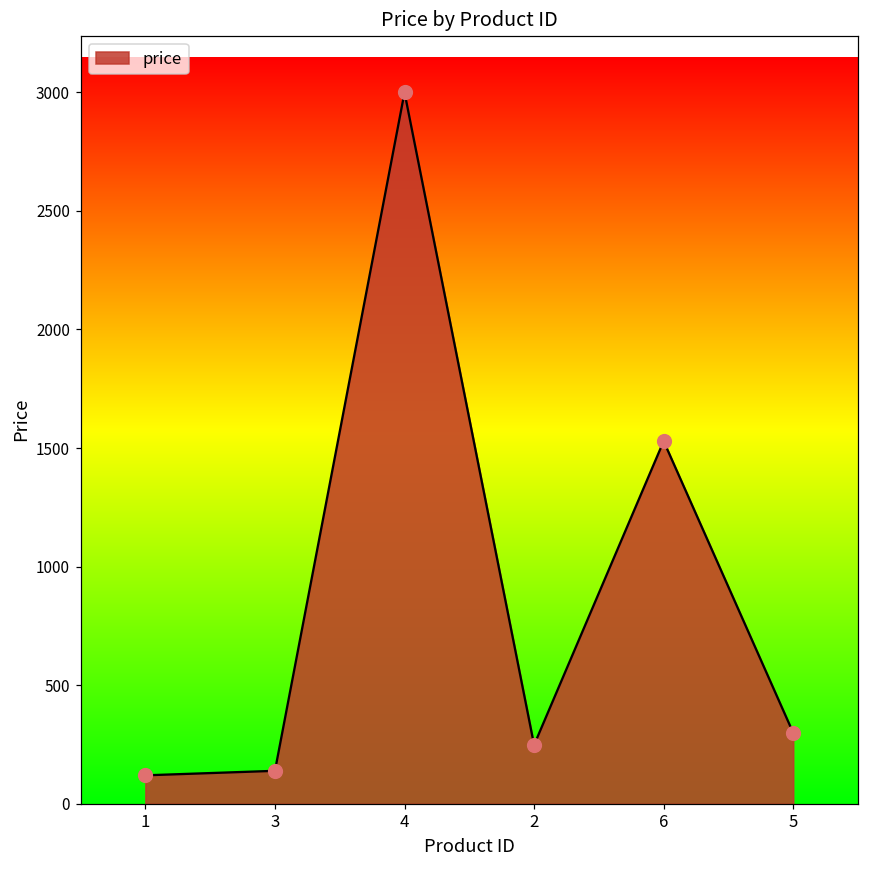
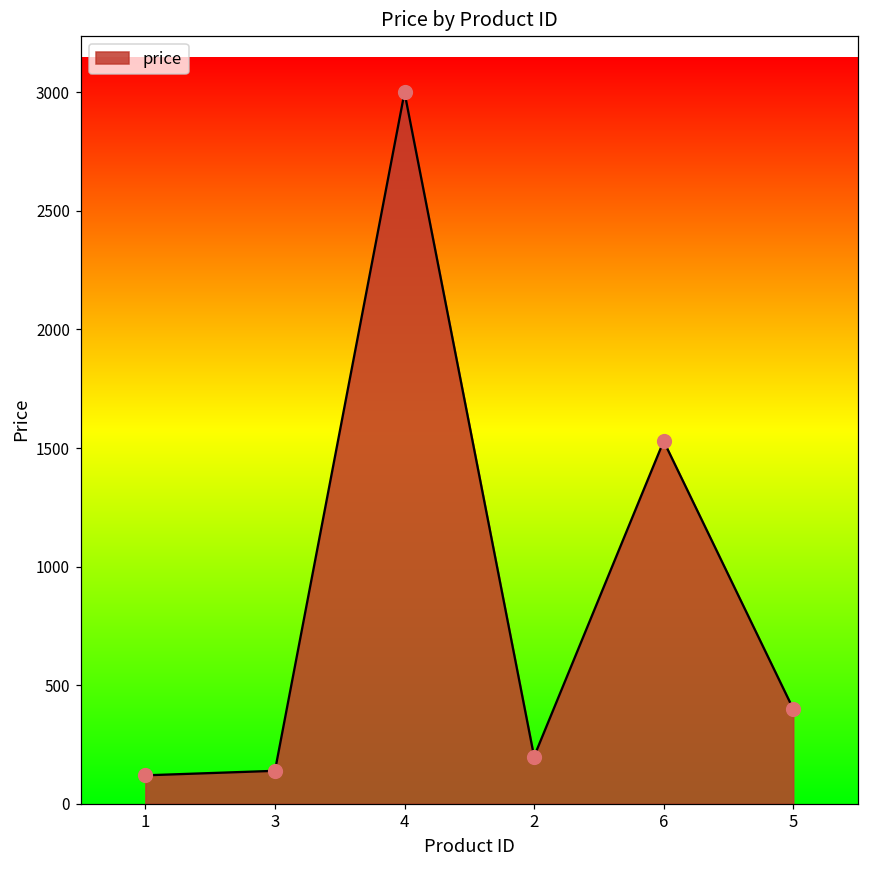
2: 250 -> 200
5: 300 -> 400
